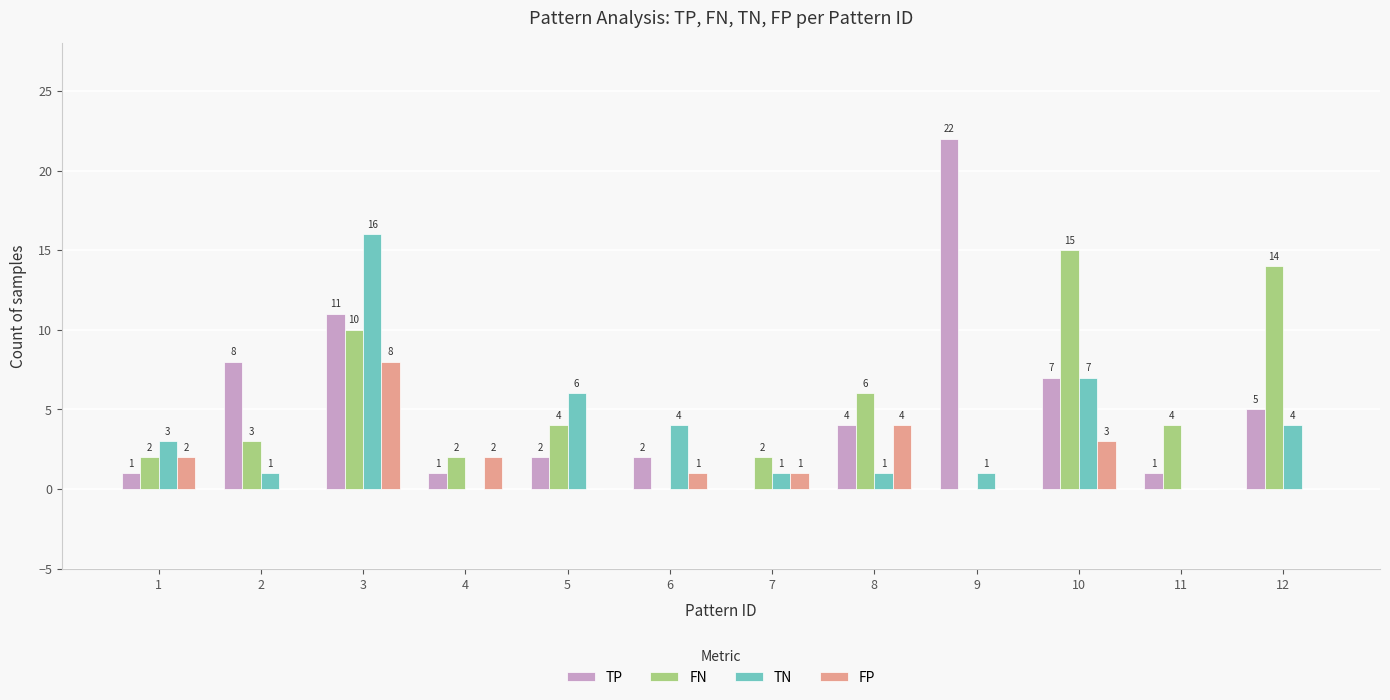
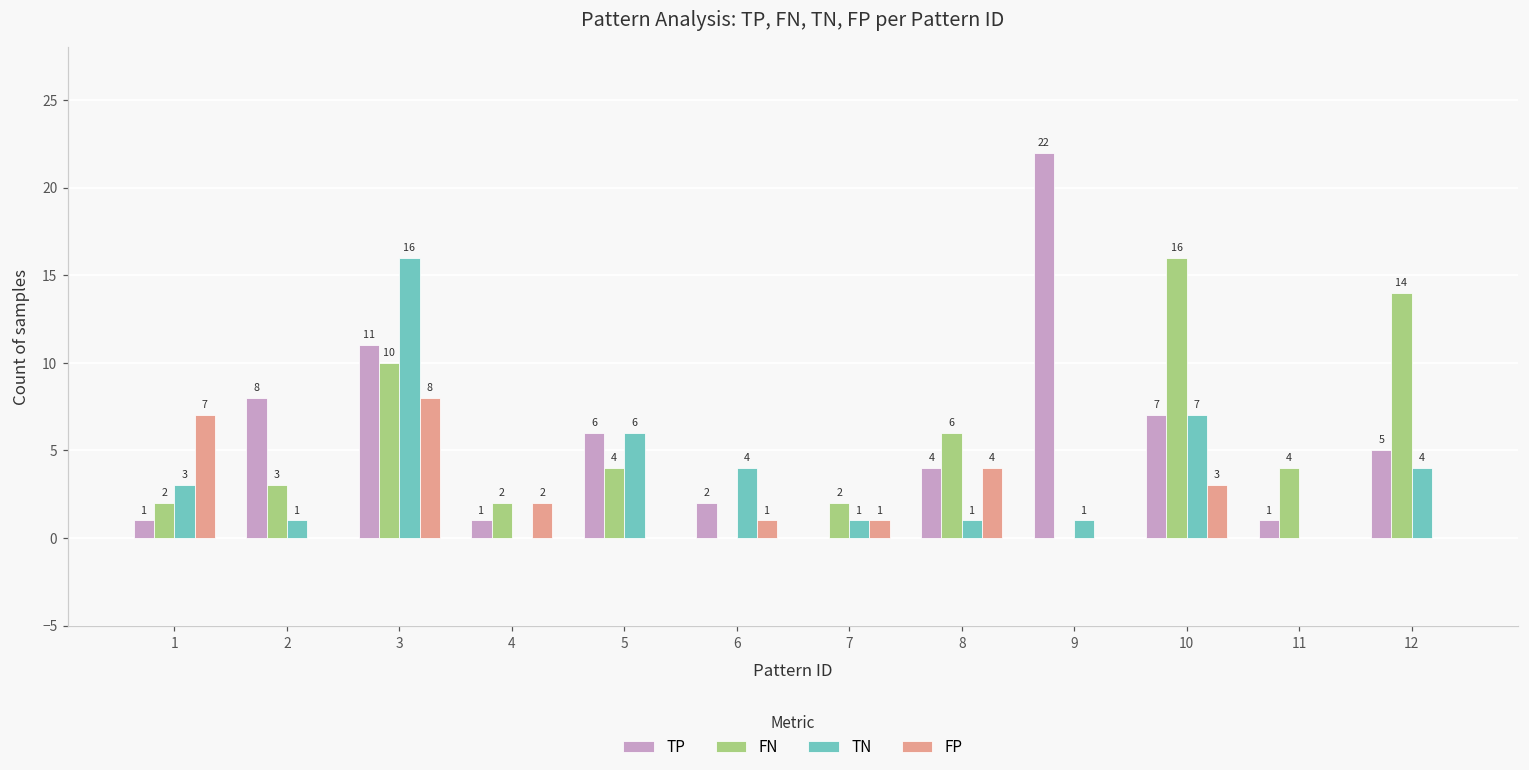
FP, 1: 2 -> 7
TP, 5: 2 -> 6
FN, 10: 15 -> 16
